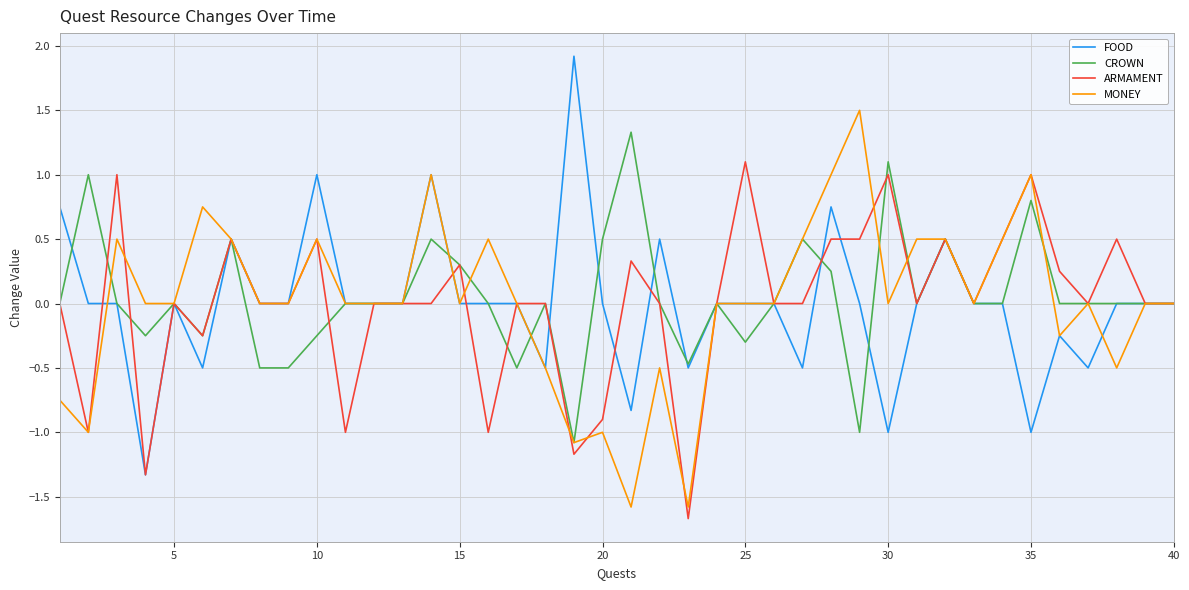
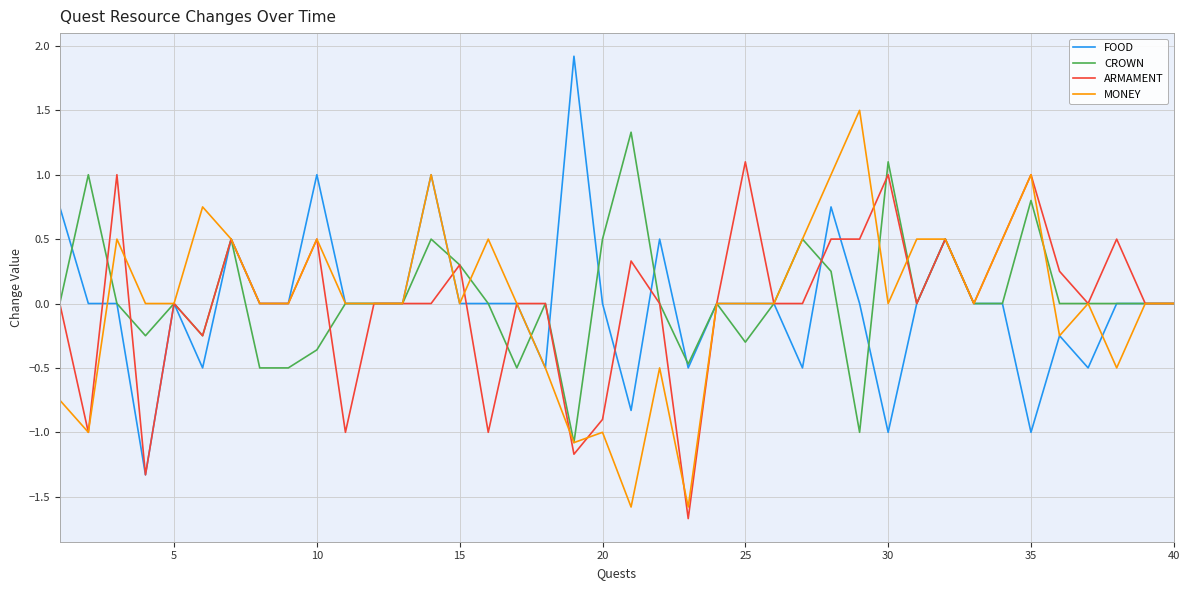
CROWN, 10: -0.25 -> -0.36
